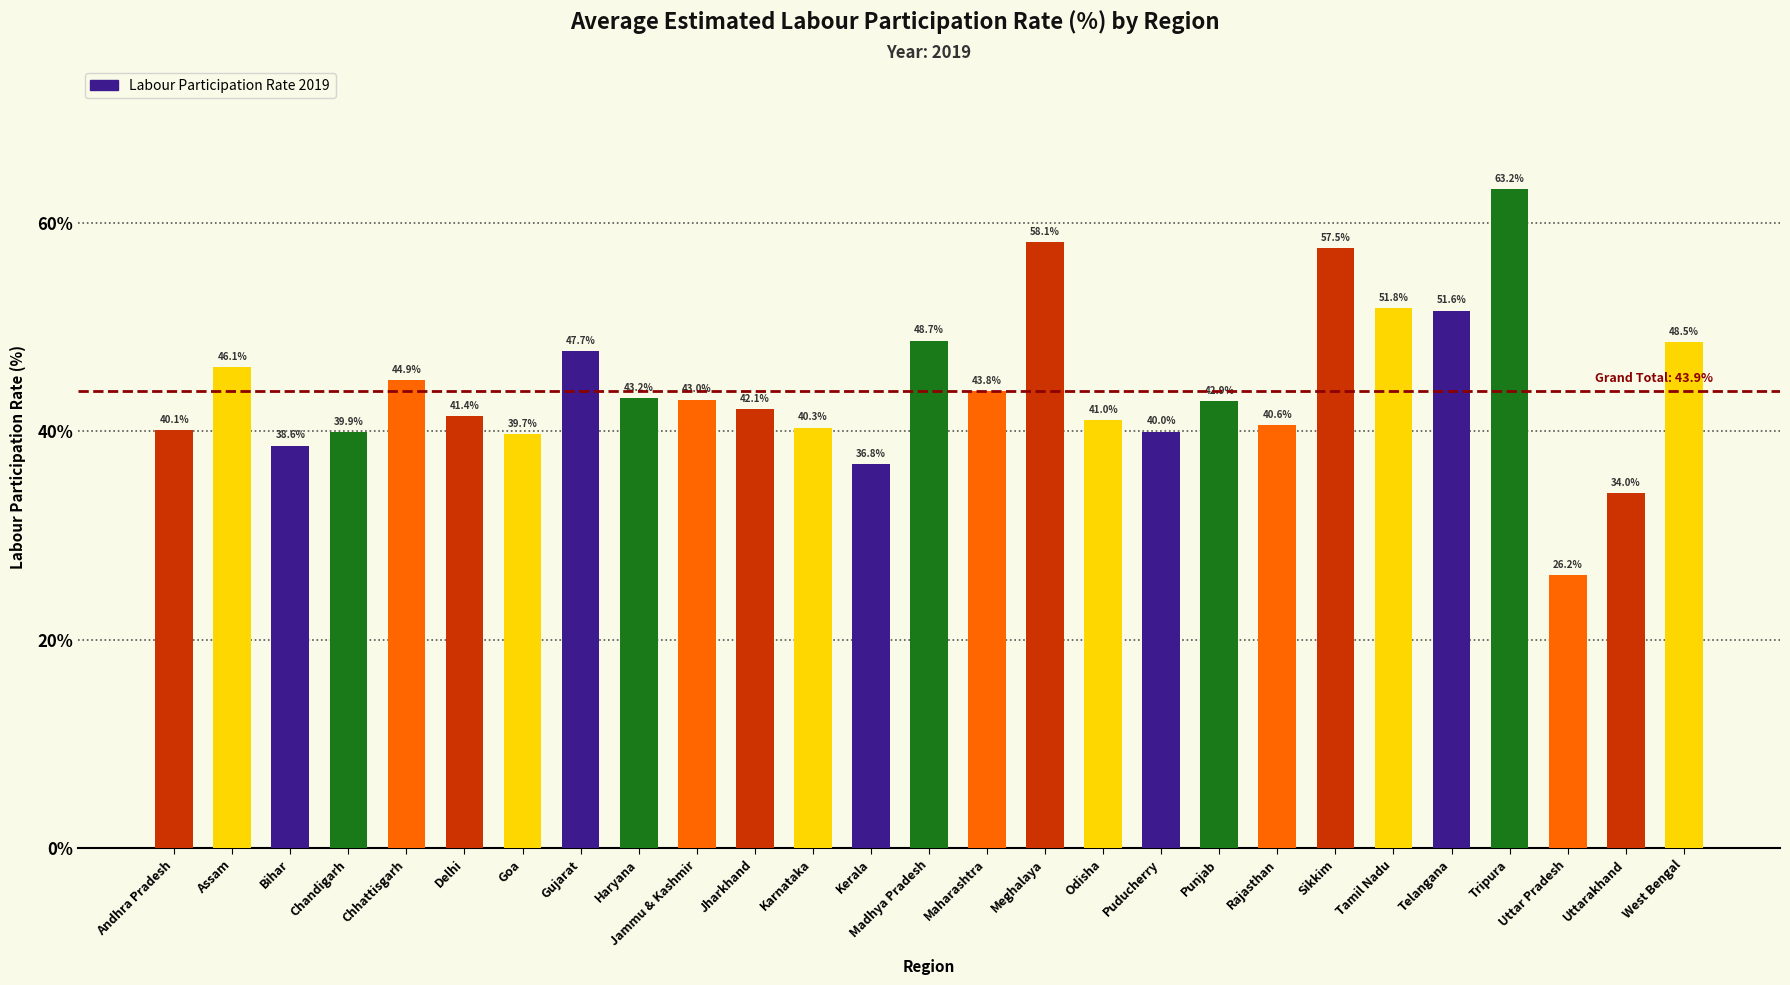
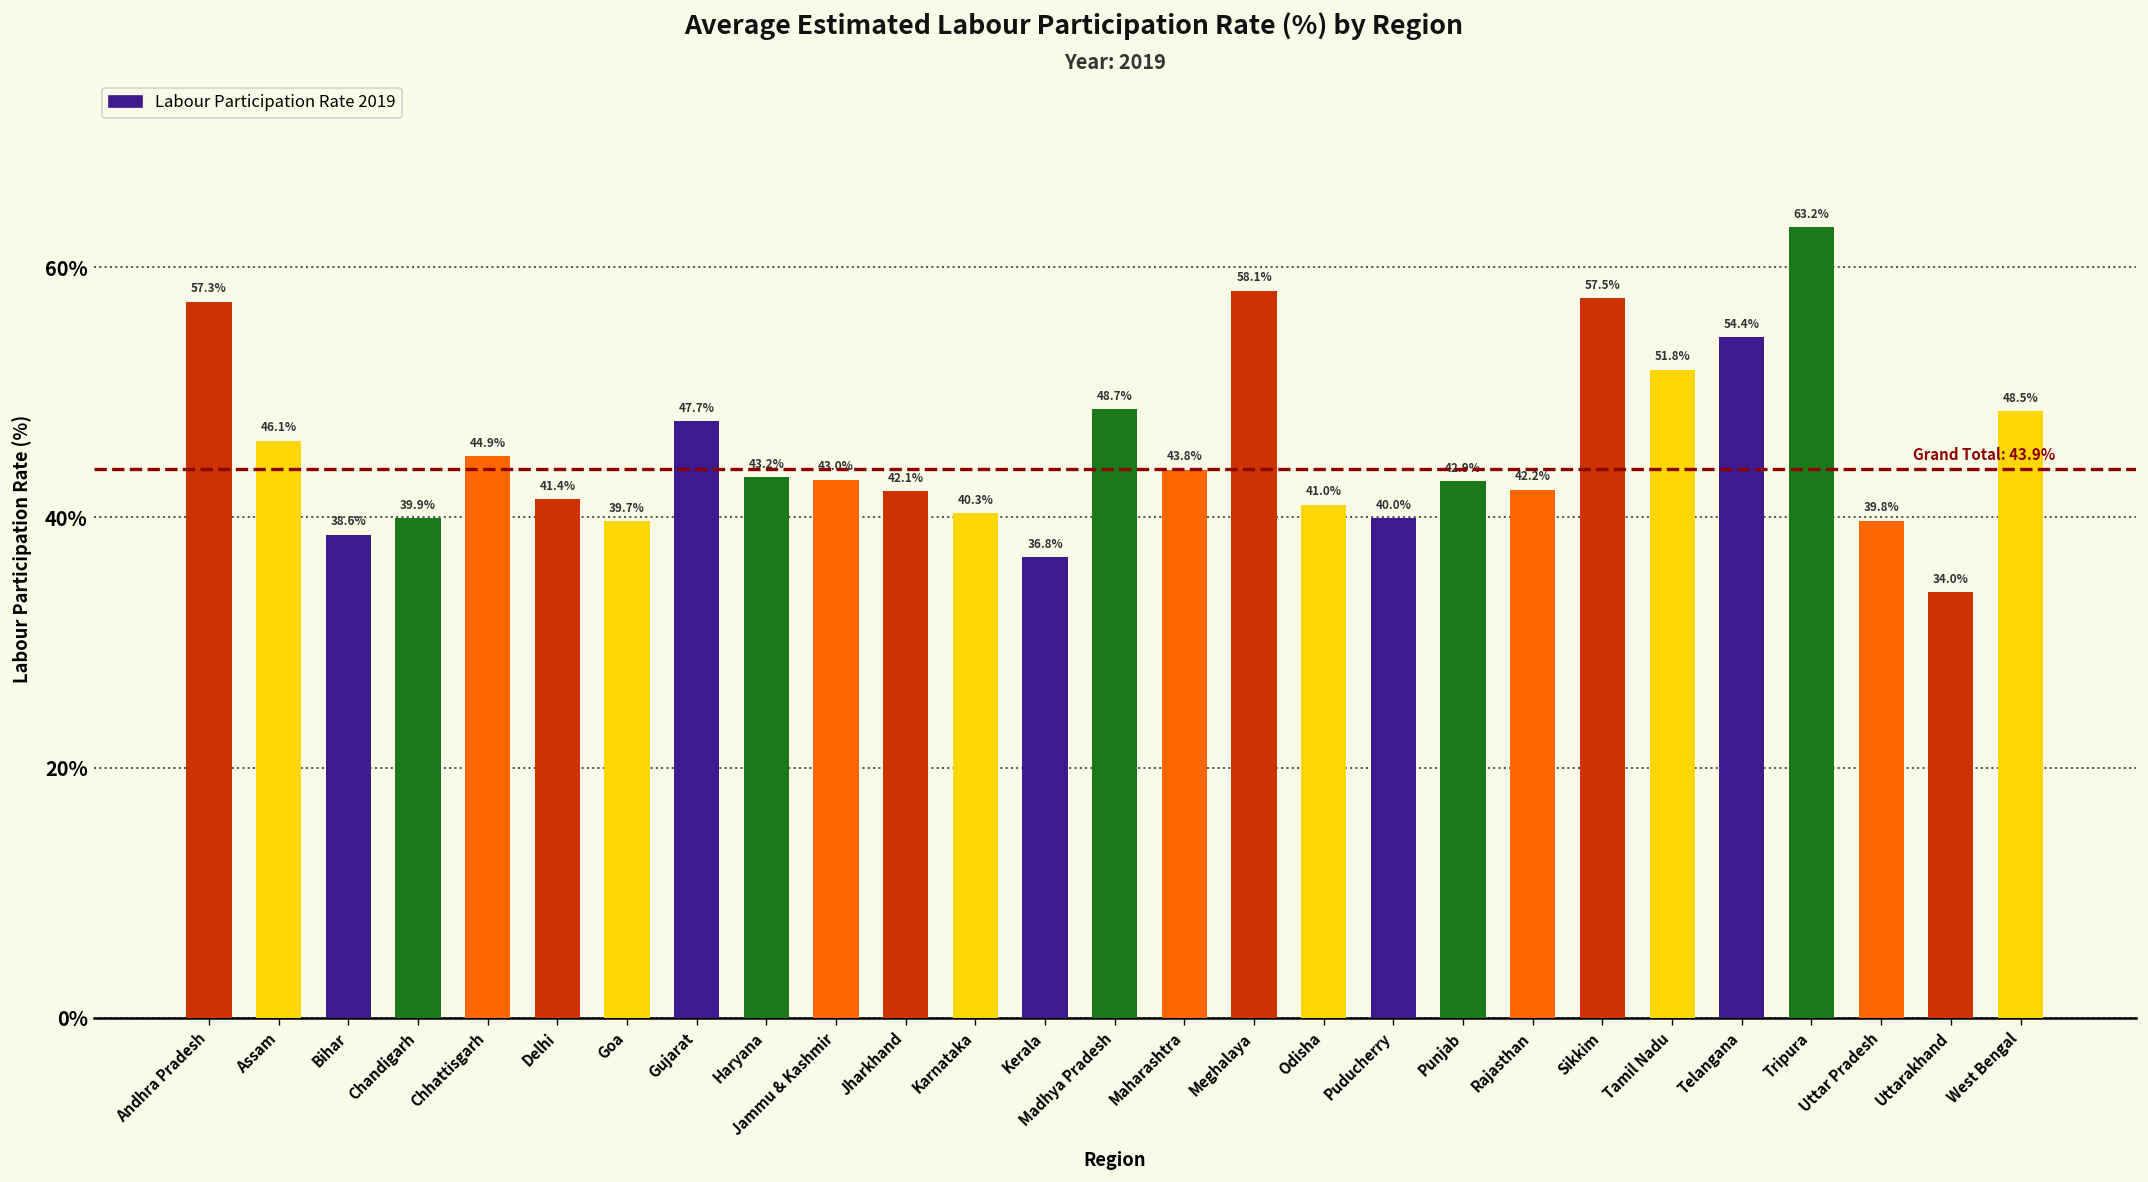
Andhra Pradesh: 40.1% -> 57.3%
Rajasthan: 40.6% -> 42.2%
Telangana: 51.6% -> 54.4%
Uttar Pradesh: 26.2% -> 39.8%
